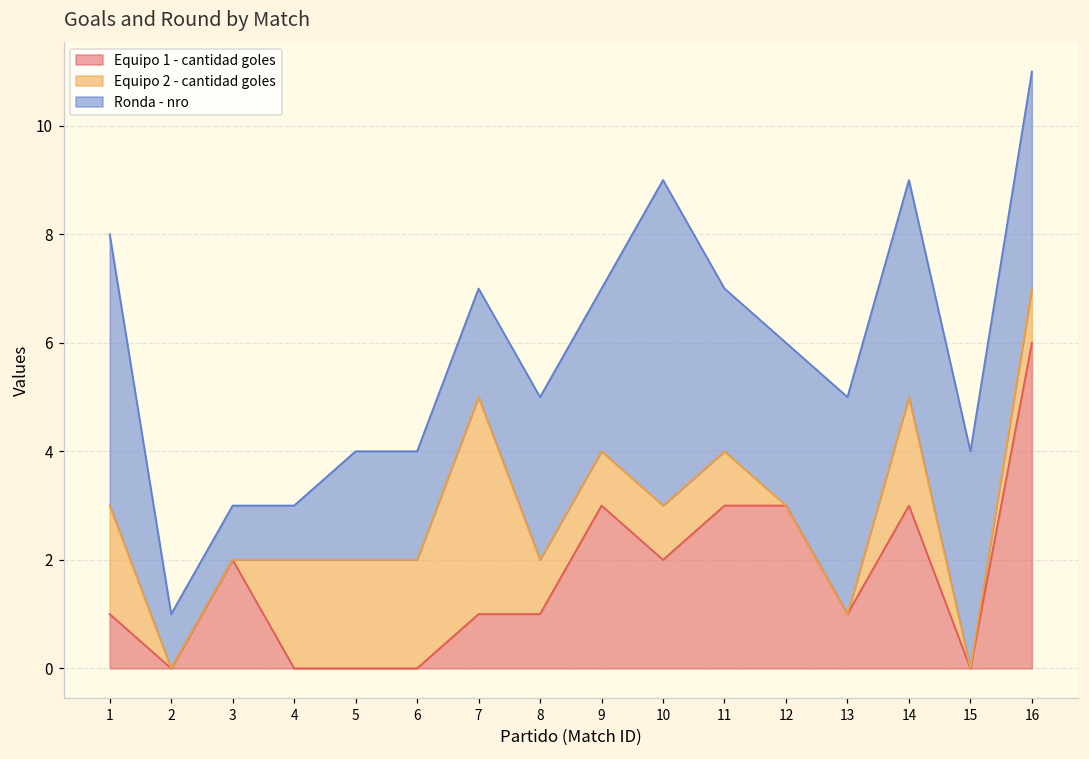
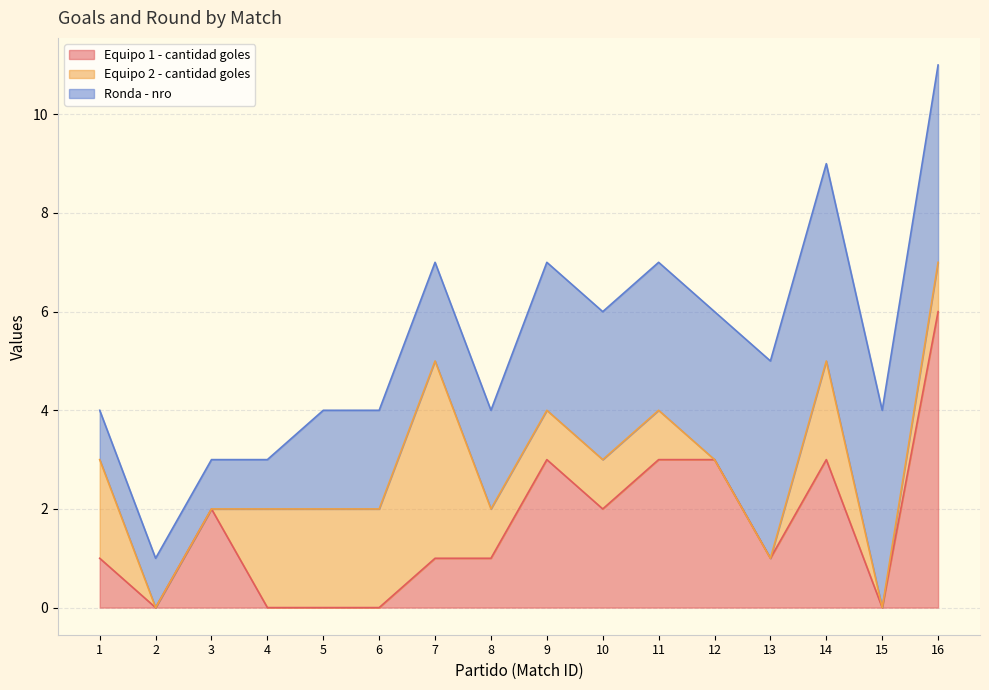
Ronda - nro, 1: 5 -> 1
Ronda - nro, 8: 3 -> 2
Ronda - nro, 10: 6 -> 3
